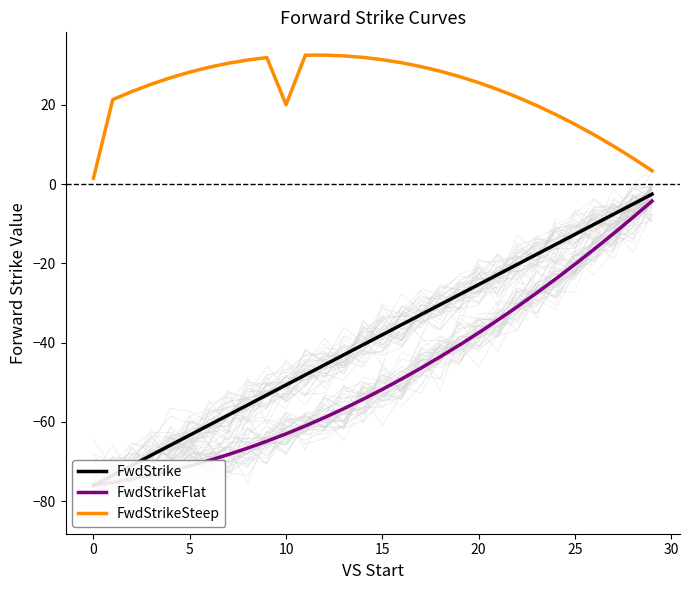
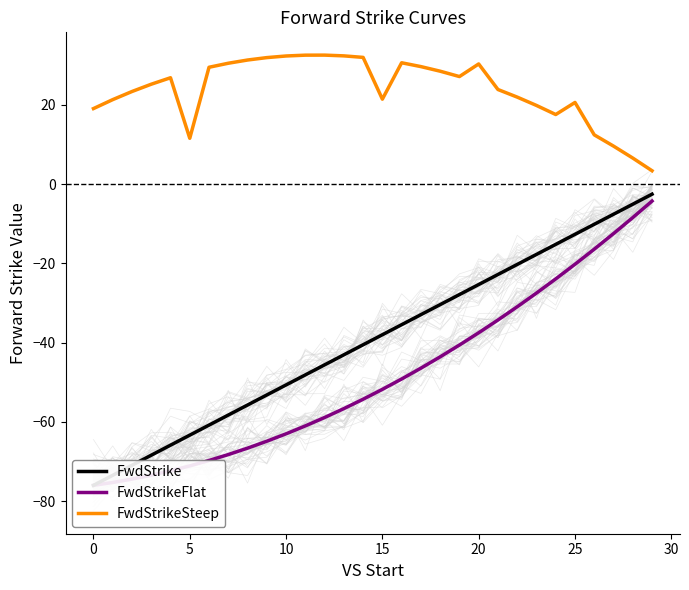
FwdStrikeSteep, 0: 1 -> 19
FwdStrikeSteep, 5: 28 -> 12
FwdStrikeSteep, 10: 20 -> 32
FwdStrikeSteep, 15: 31 -> 21
FwdStrikeSteep, 20: 26 -> 30
FwdStrikeSteep, 25: 15 -> 21
